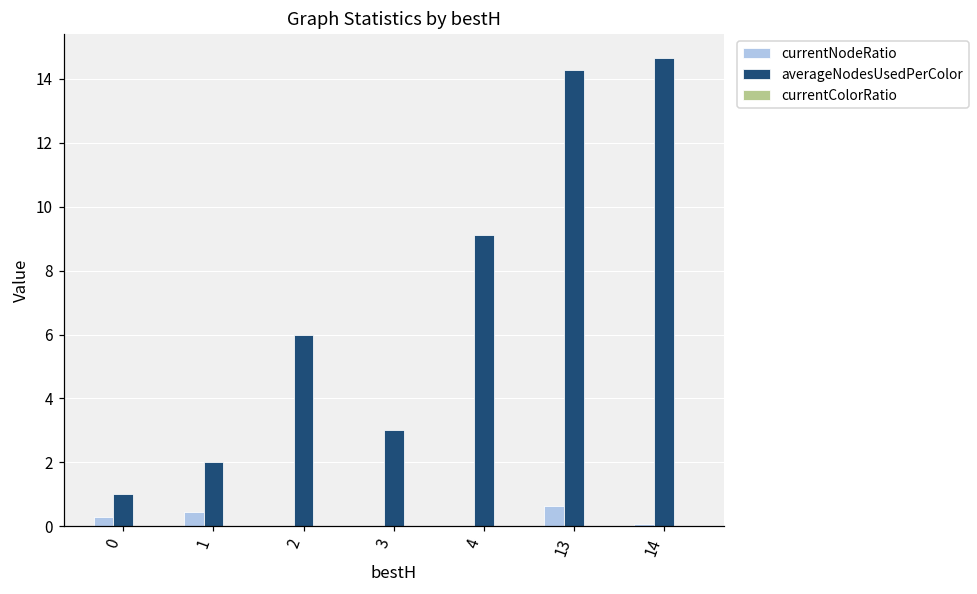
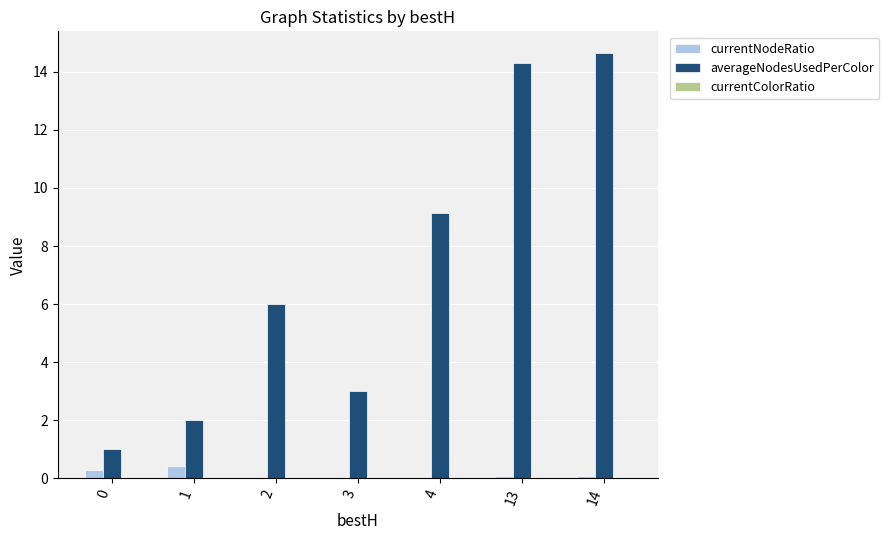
currentNodeRatio, 13: 0.6 -> 0.1
